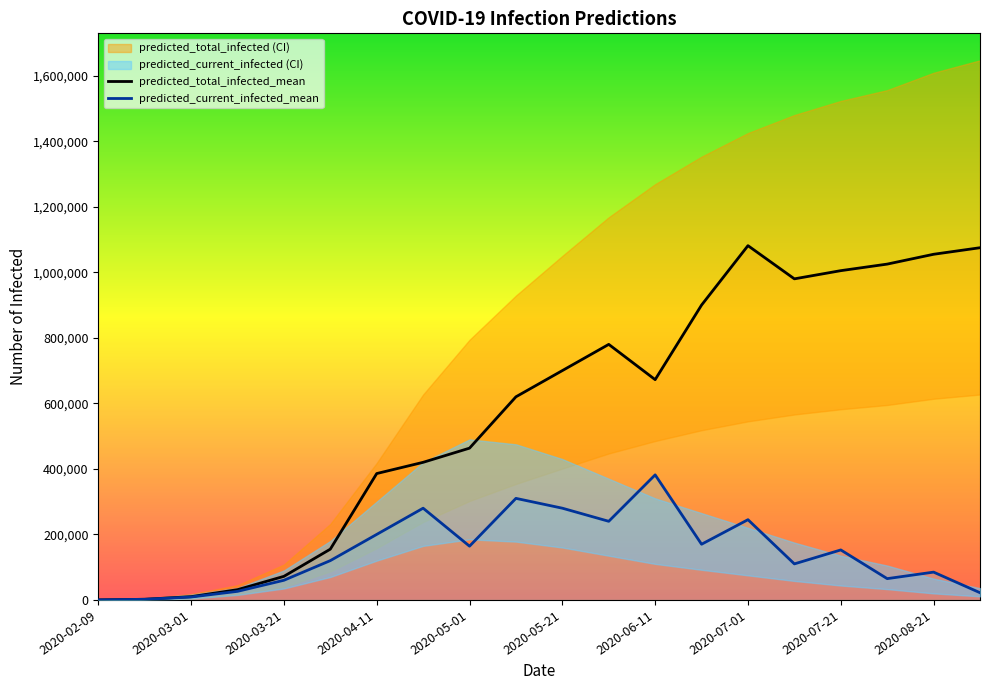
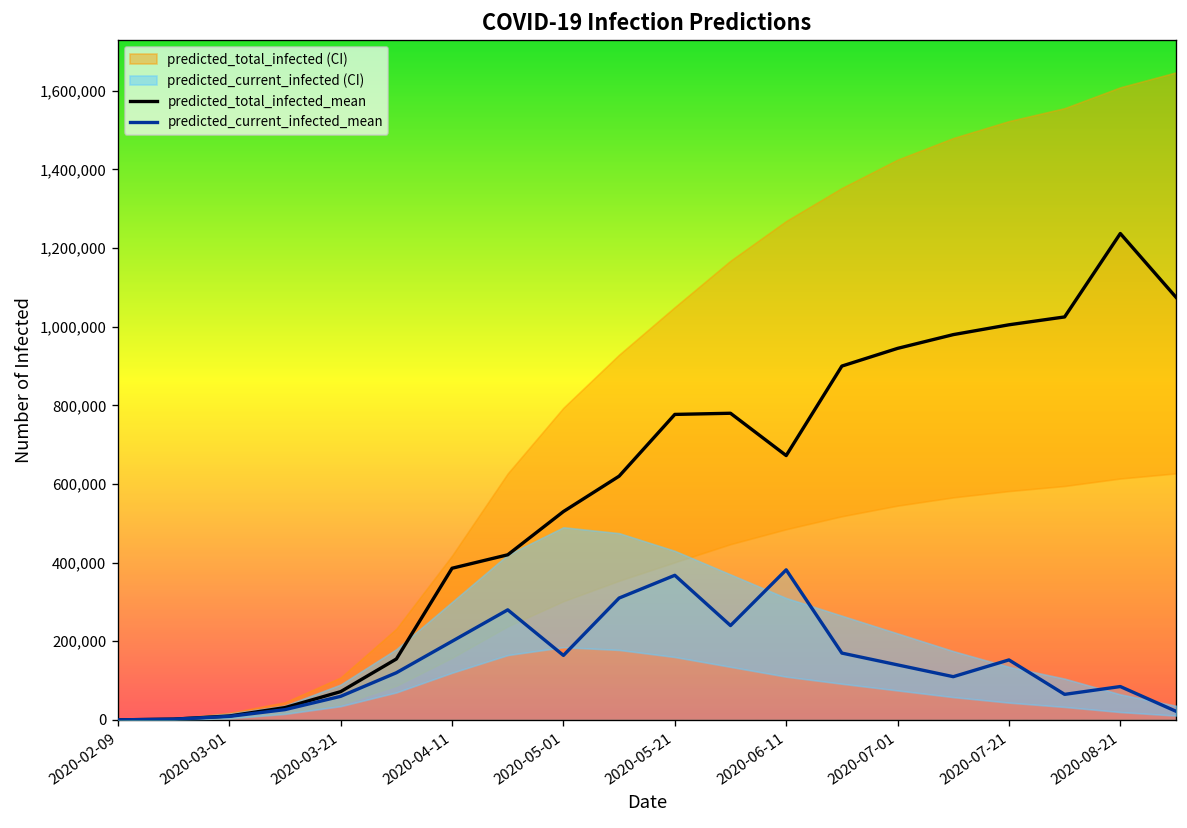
predicted_total_infected_mean, 2020-05-01: 460,000 -> 530,000
predicted_total_infected_mean, 2020-05-21: 700,000 -> 780,000
predicted_current_infected_mean, 2020-05-21: 280,000 -> 370,000
predicted_total_infected_mean, 2020-07-01: 1,080,000 -> 950,000
predicted_current_infected_mean, 2020-07-01: 240,000 -> 140,000
predicted_total_infected_mean, 2020-08-21: 1,060,000 -> 1,240,000
